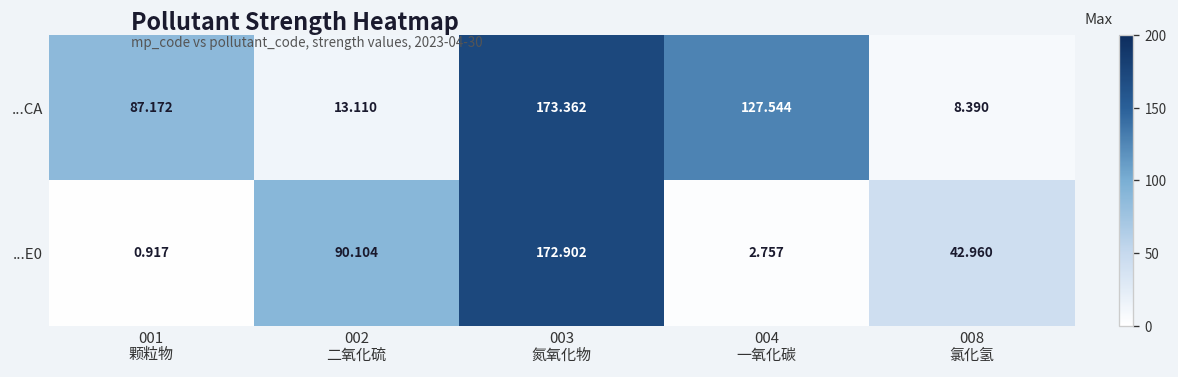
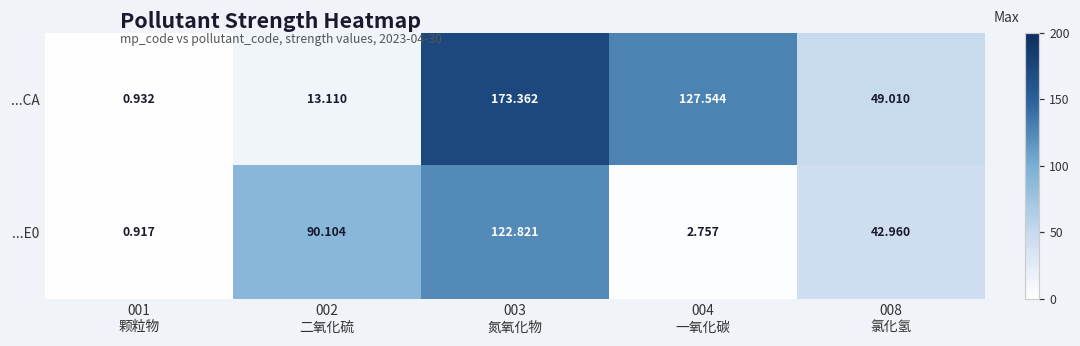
...CA, 001 颗粒物: 87.172 -> 0.932
...CA, 008 氯化氢: 8.390 -> 49.010
...E0, 003 氮氧化物: 172.902 -> 122.821
